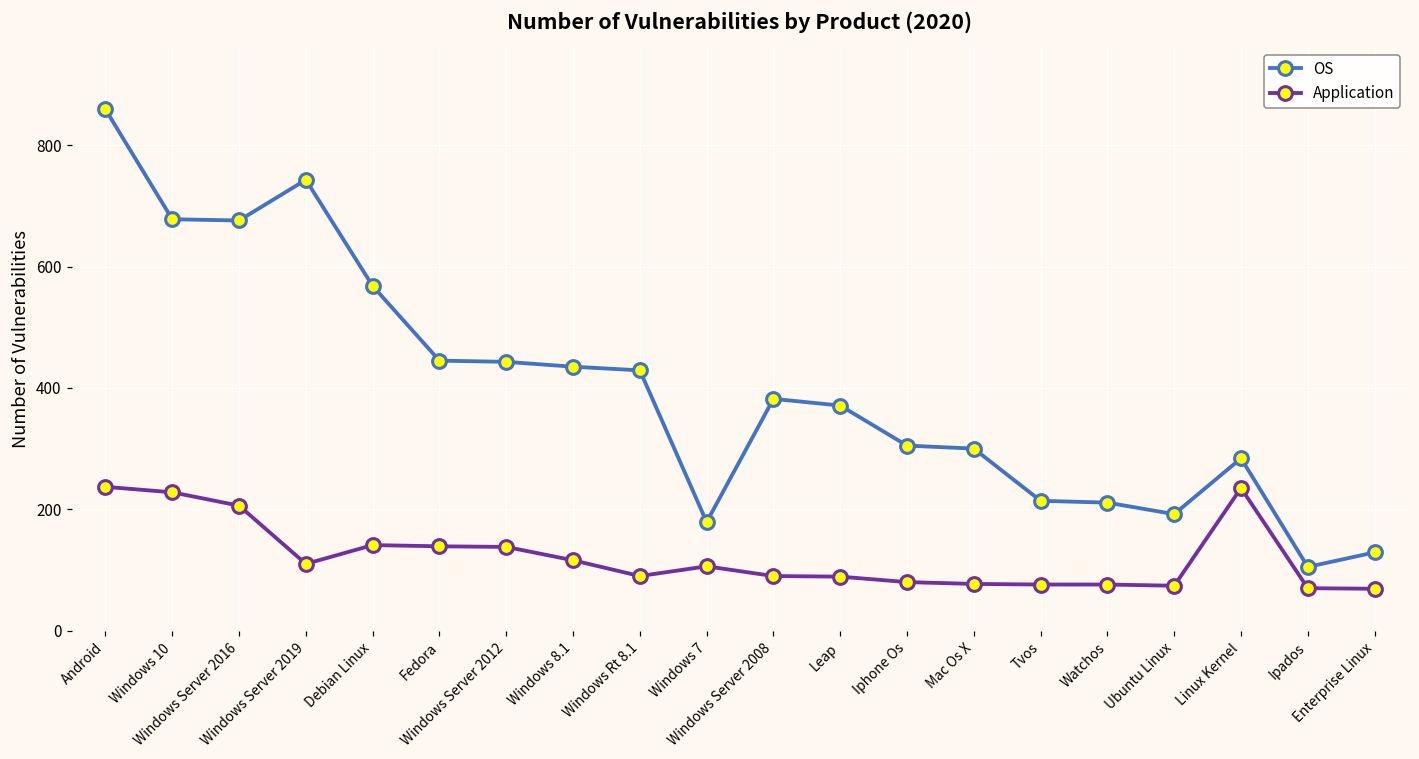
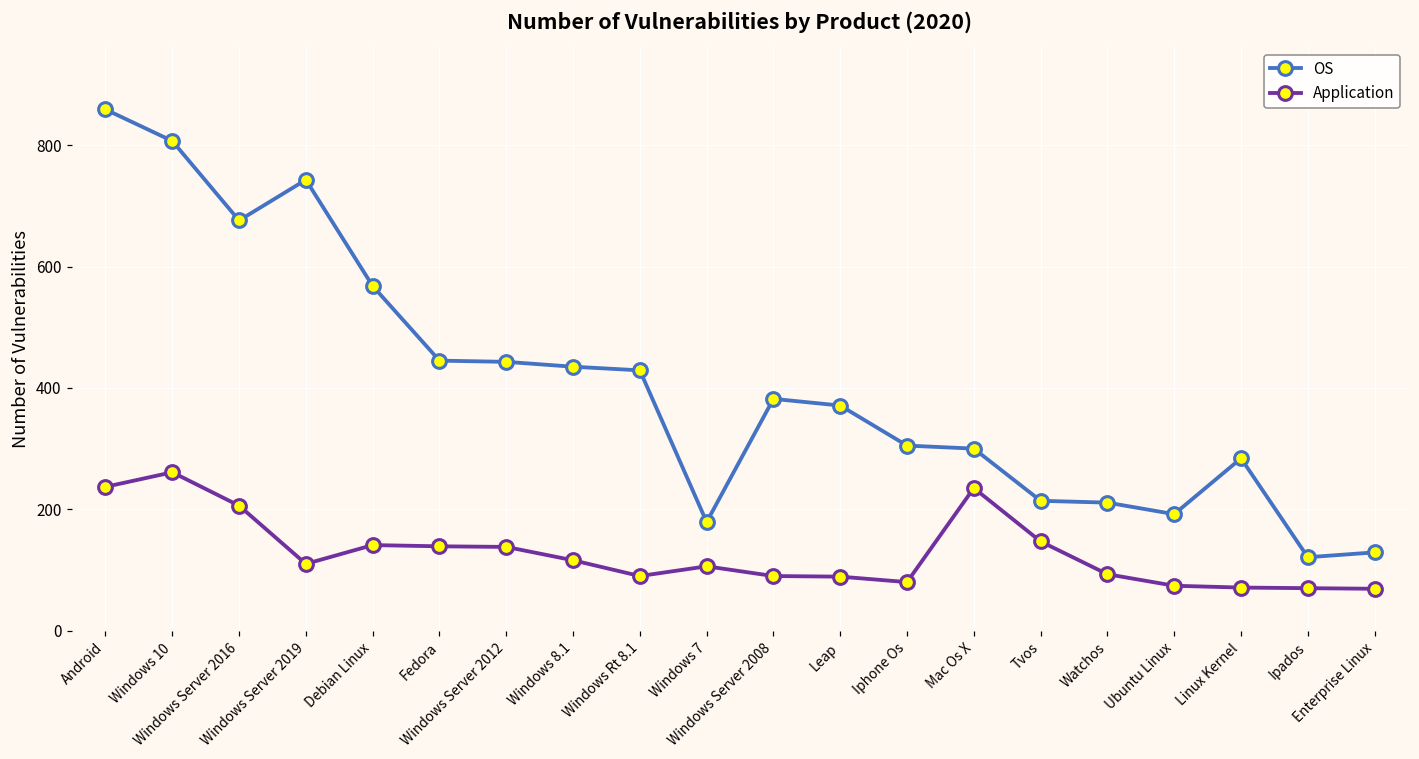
OS, Windows 10: 680 -> 810
Application, Windows 10: 230 -> 260
Application, Mac Os X: 80 -> 240
Application, Tvos: 80 -> 150
Application, Watchos: 80 -> 90
Application, Linux Kernel: 240 -> 70
OS, Ipados: 110 -> 120
